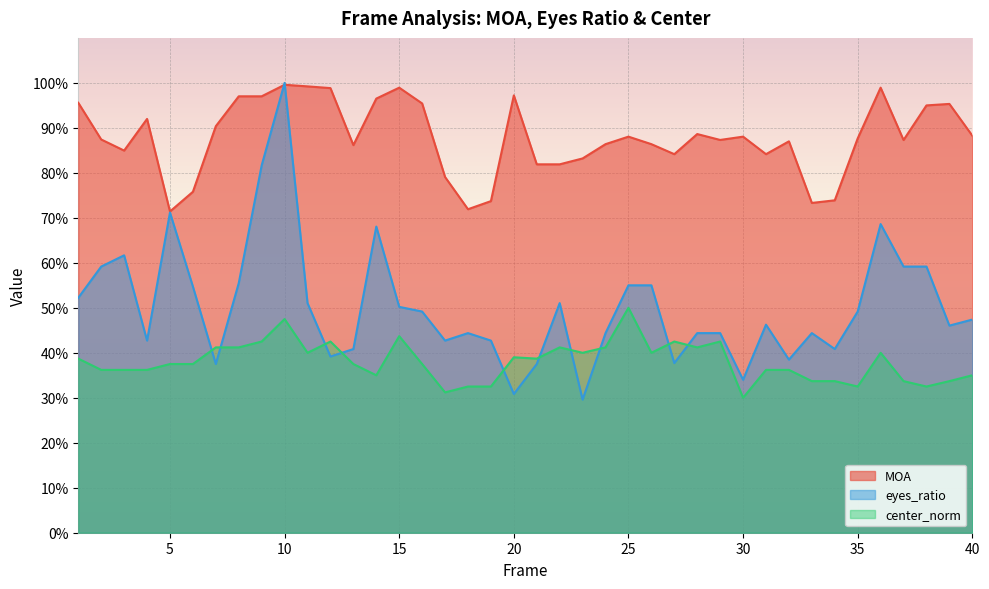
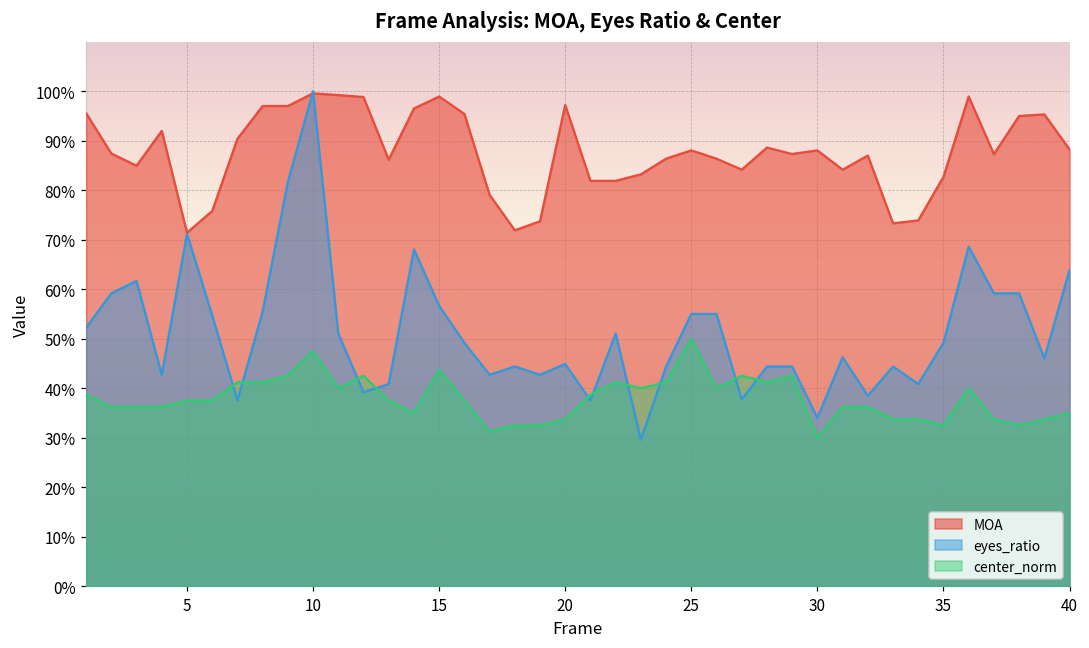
eyes_ratio, 15: 50% -> 57%
eyes_ratio, 20: 31% -> 45%
center_norm, 20: 39% -> 34%
MOA, 35: 88% -> 83%
eyes_ratio, 40: 47% -> 64%
